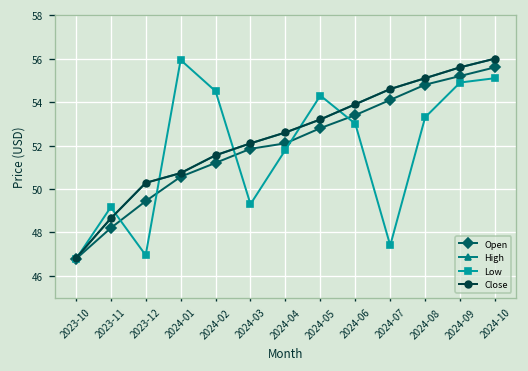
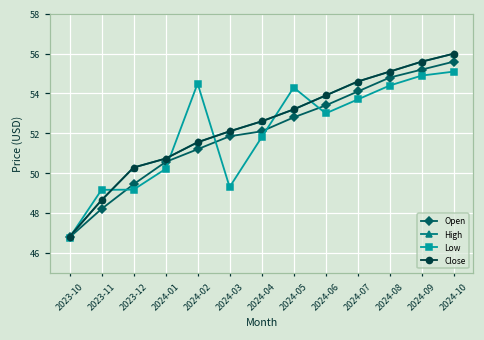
Low, 2023-12: 47.0 -> 49.2
Low, 2024-01: 55.9 -> 50.2
Low, 2024-07: 47.4 -> 53.7
Low, 2024-08: 53.3 -> 54.4
